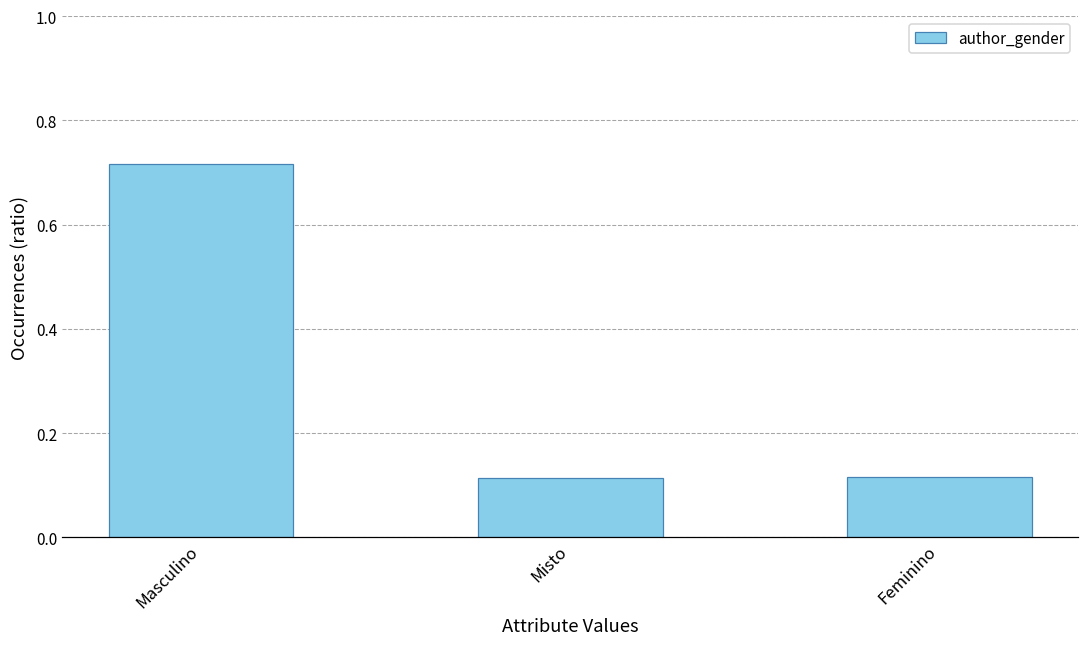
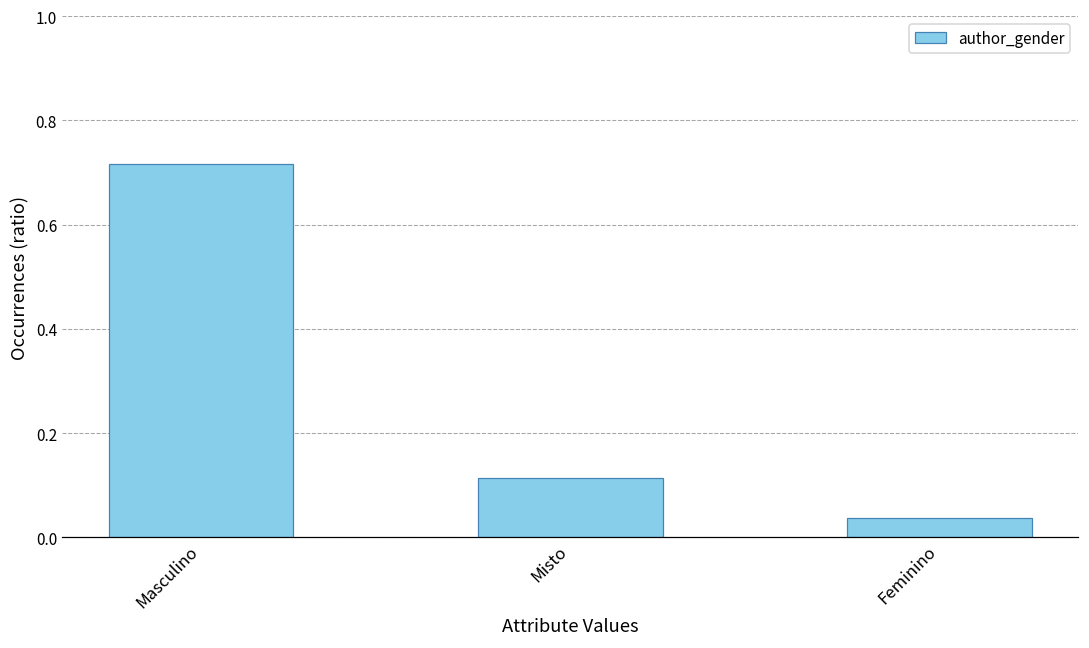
Feminino: 0.12 -> 0.04
